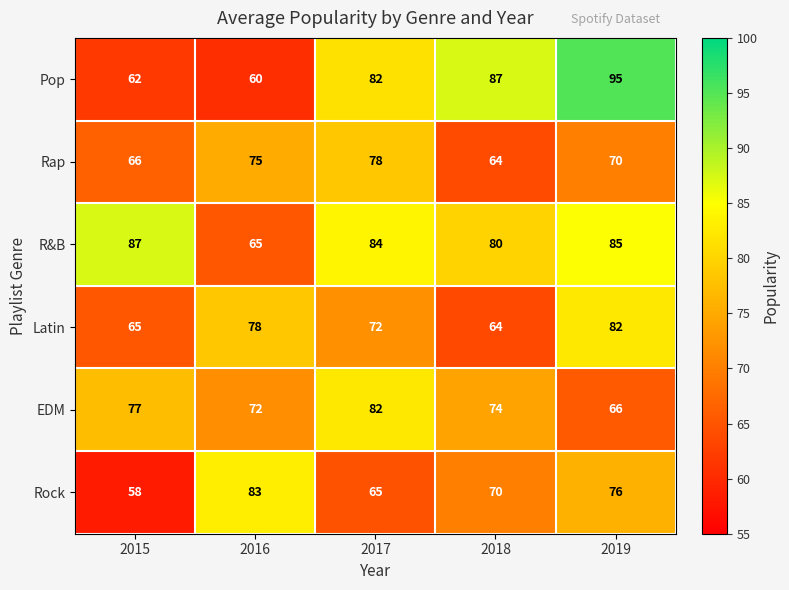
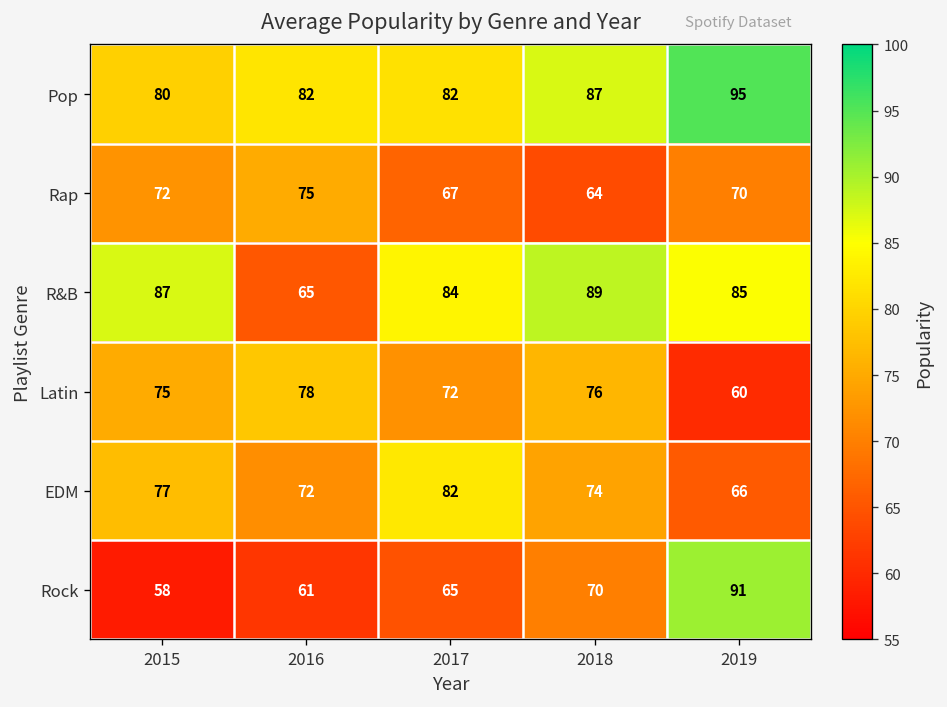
Pop, 2015: 62 -> 80
Pop, 2016: 60 -> 82
Rap, 2015: 66 -> 72
Rap, 2017: 78 -> 67
R&B, 2018: 80 -> 89
Latin, 2015: 65 -> 75
Latin, 2018: 64 -> 76
Latin, 2019: 82 -> 60
Rock, 2016: 83 -> 61
Rock, 2019: 76 -> 91
